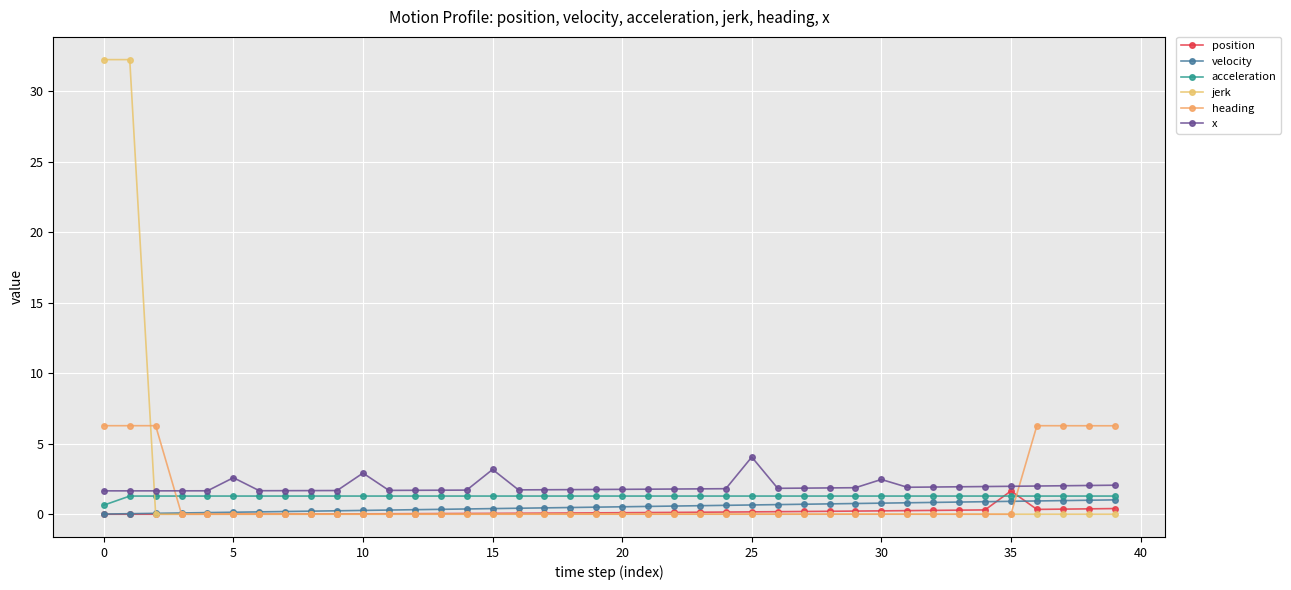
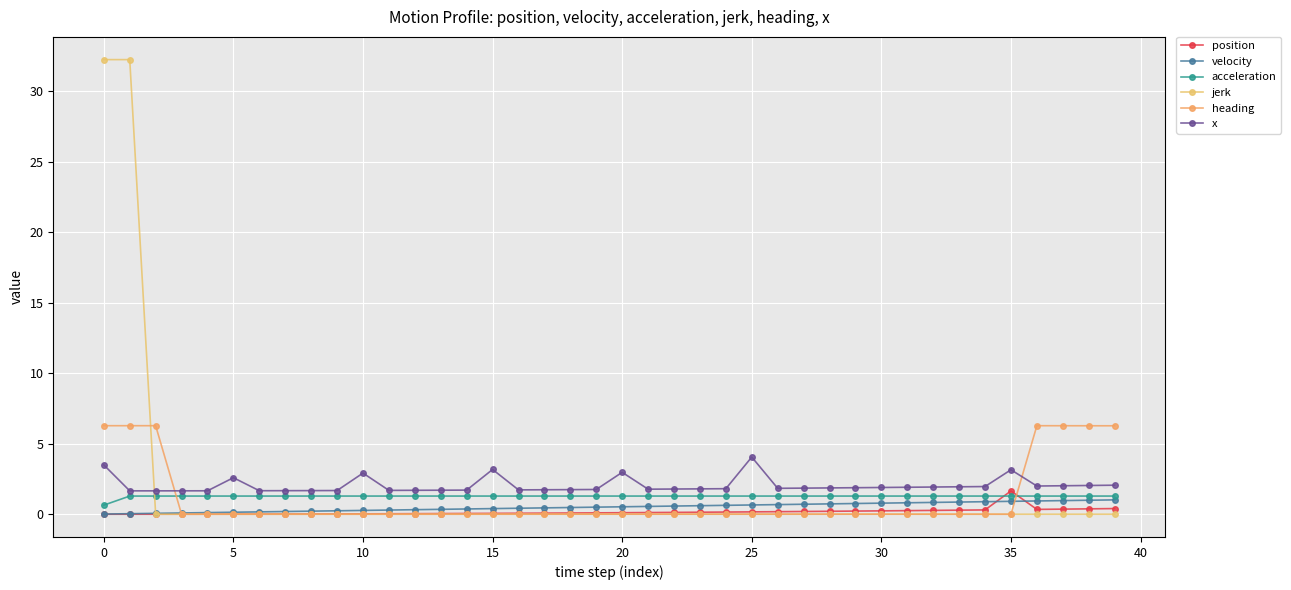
x, 0: 1.7 -> 3.5
x, 20: 1.8 -> 3.0
x, 30: 2.5 -> 1.9
x, 35: 2.0 -> 3.2
